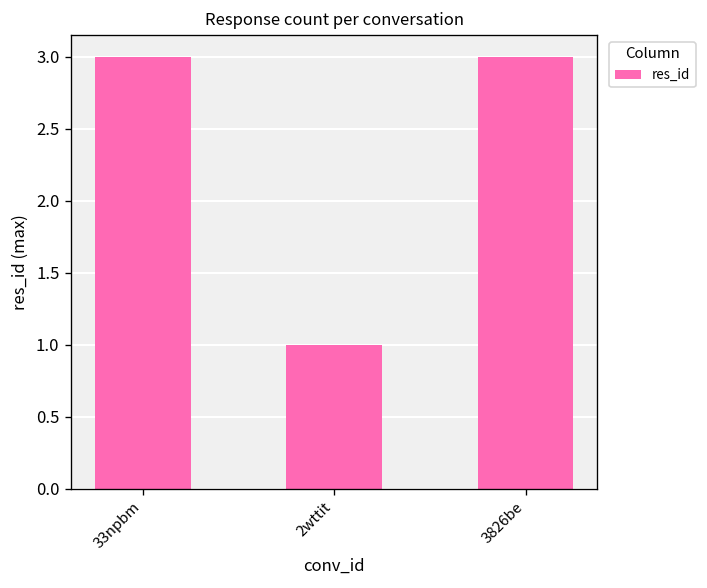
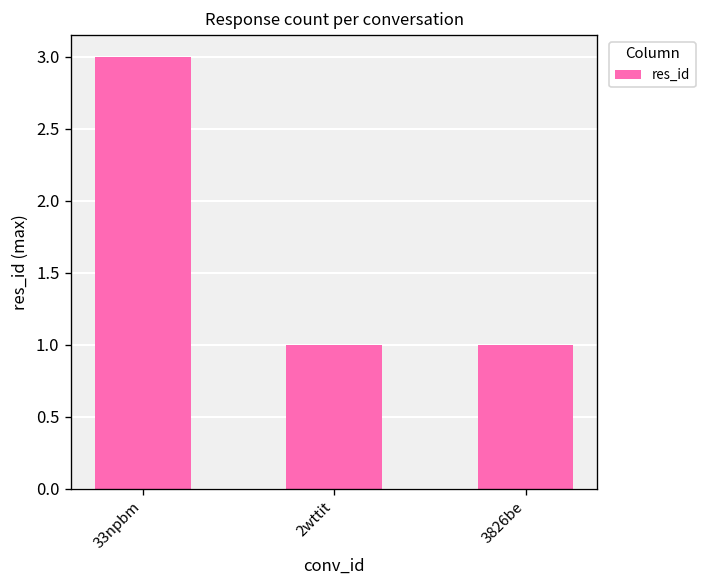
3826be: 3 -> 1
